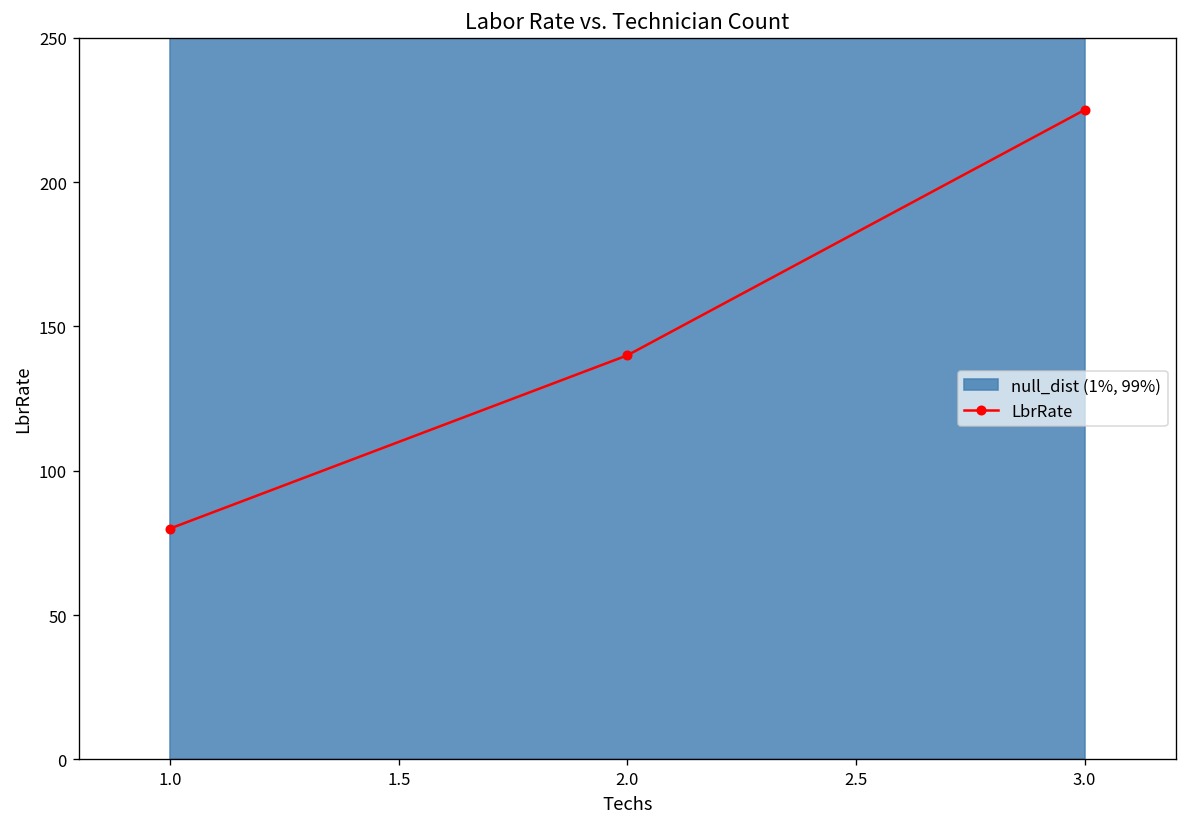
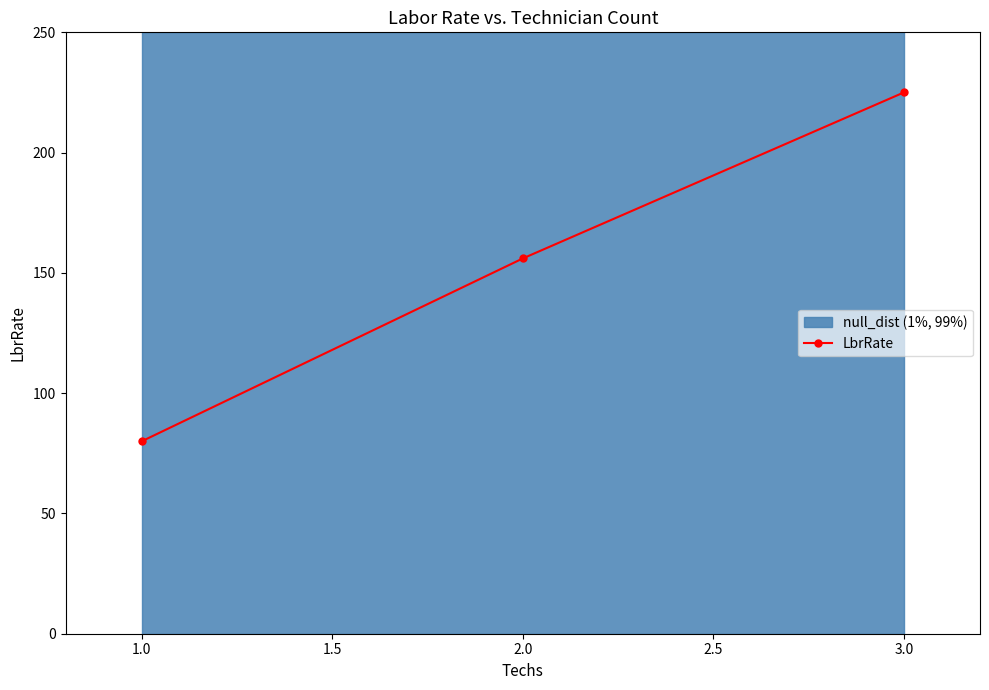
LbrRate, 2.0: 140 -> 156
